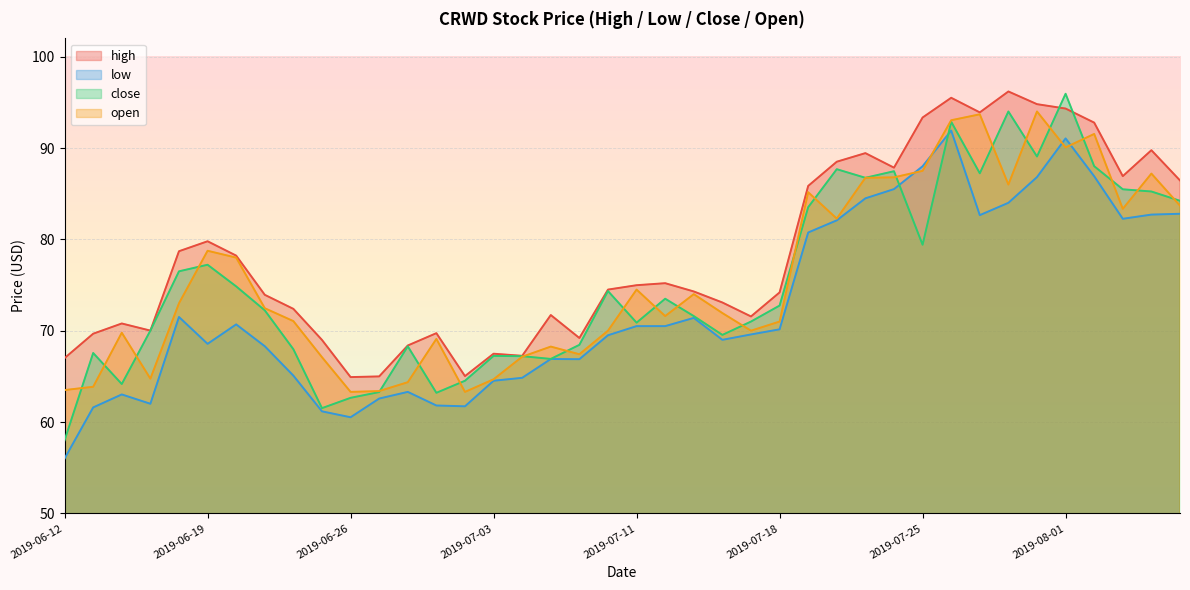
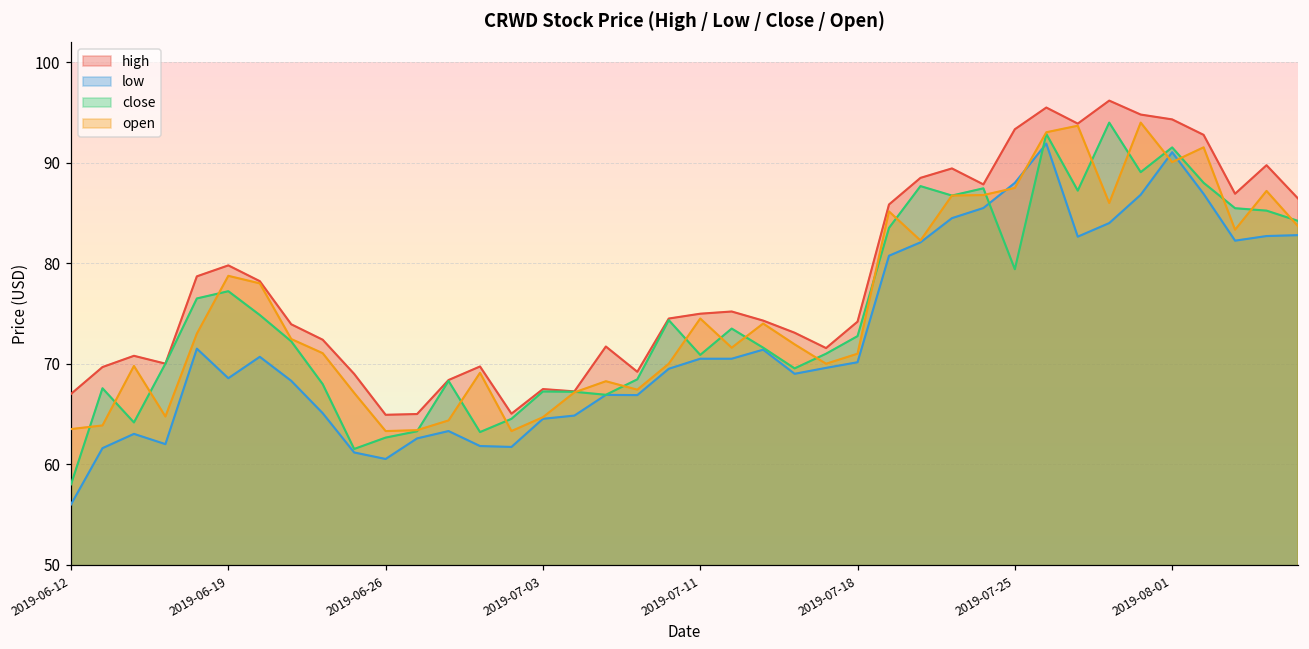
close, 2019-08-01: 96 -> 92
